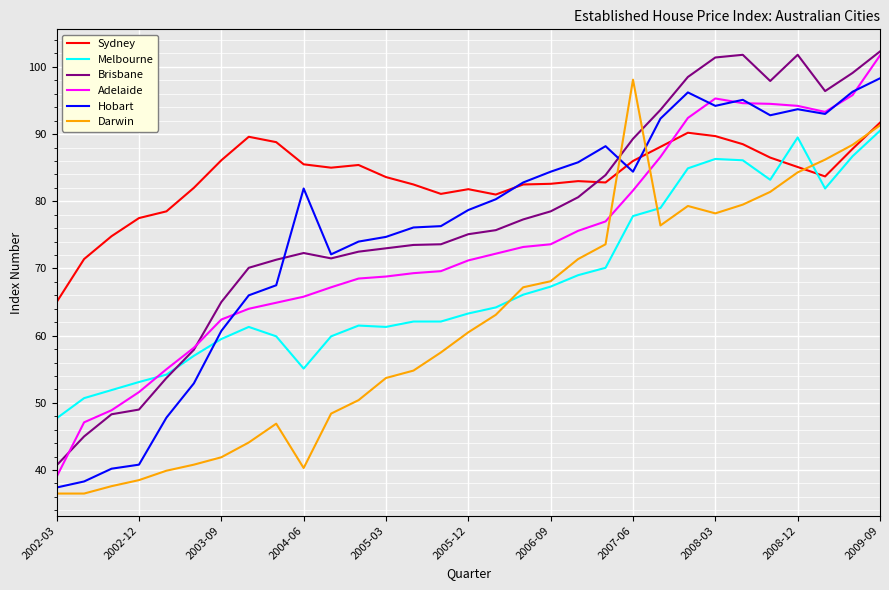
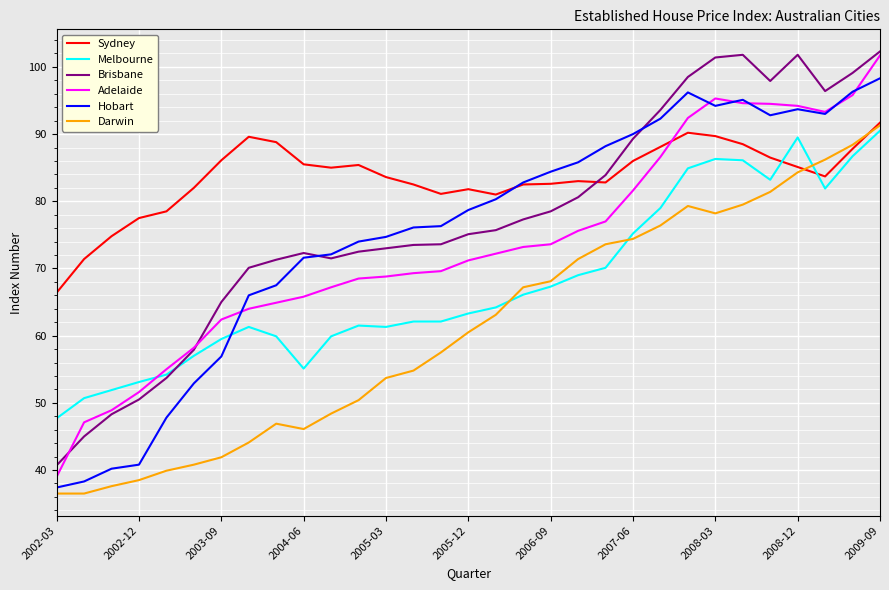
Sydney, 2002-03: 65 -> 66
Brisbane, 2002-12: 49 -> 51
Hobart, 2003-09: 61 -> 57
Hobart, 2004-06: 82 -> 72
Darwin, 2004-06: 40 -> 46
Melbourne, 2007-06: 78 -> 75
Hobart, 2007-06: 84 -> 90
Darwin, 2007-06: 98 -> 74
